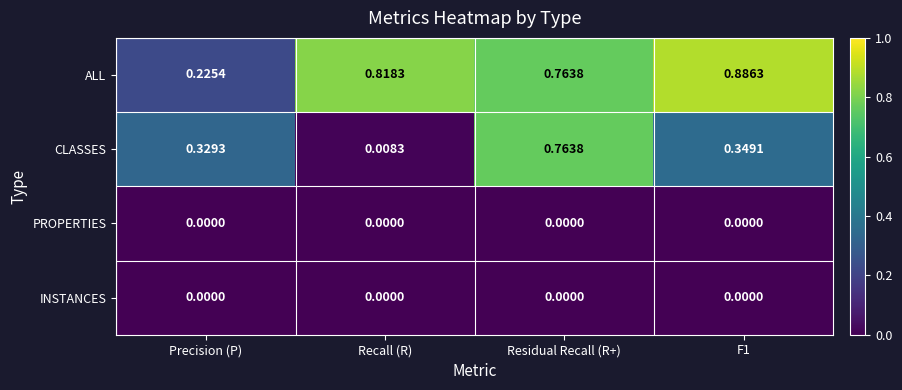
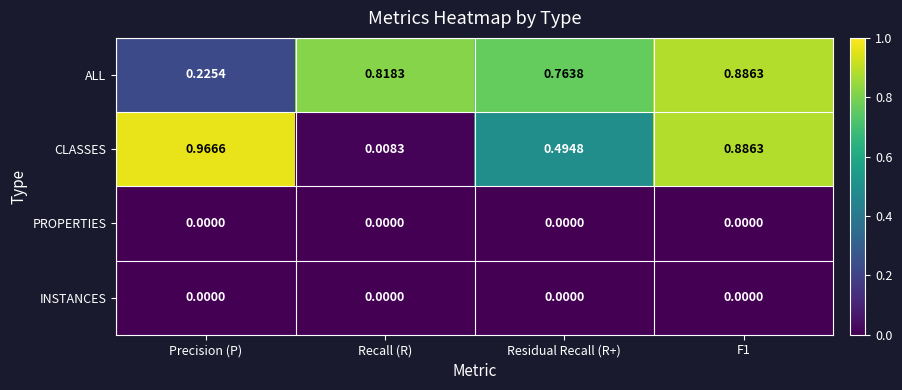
CLASSES, Precision (P): 0.3293 -> 0.9666
CLASSES, Residual Recall (R+): 0.7638 -> 0.4948
CLASSES, F1: 0.3491 -> 0.8863
